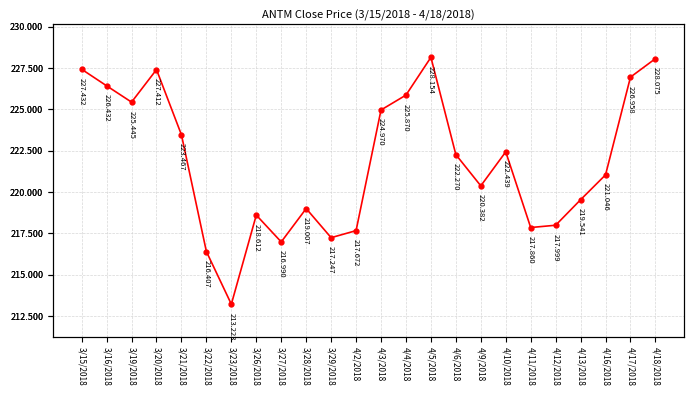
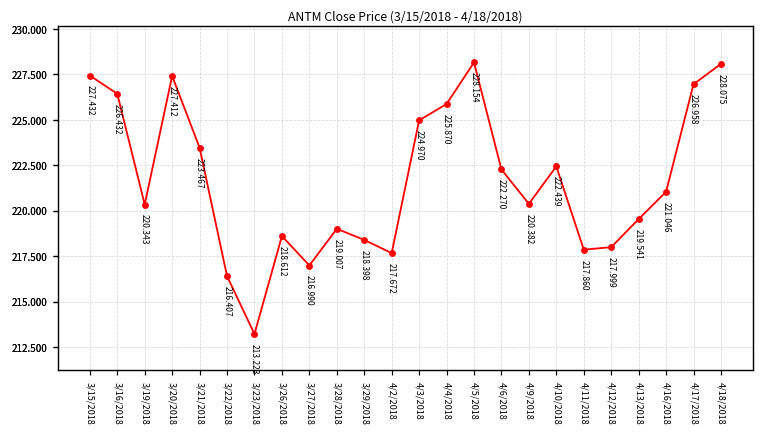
3/19/2018: 225.445 -> 220.343
3/29/2018: 217.247 -> 218.398
